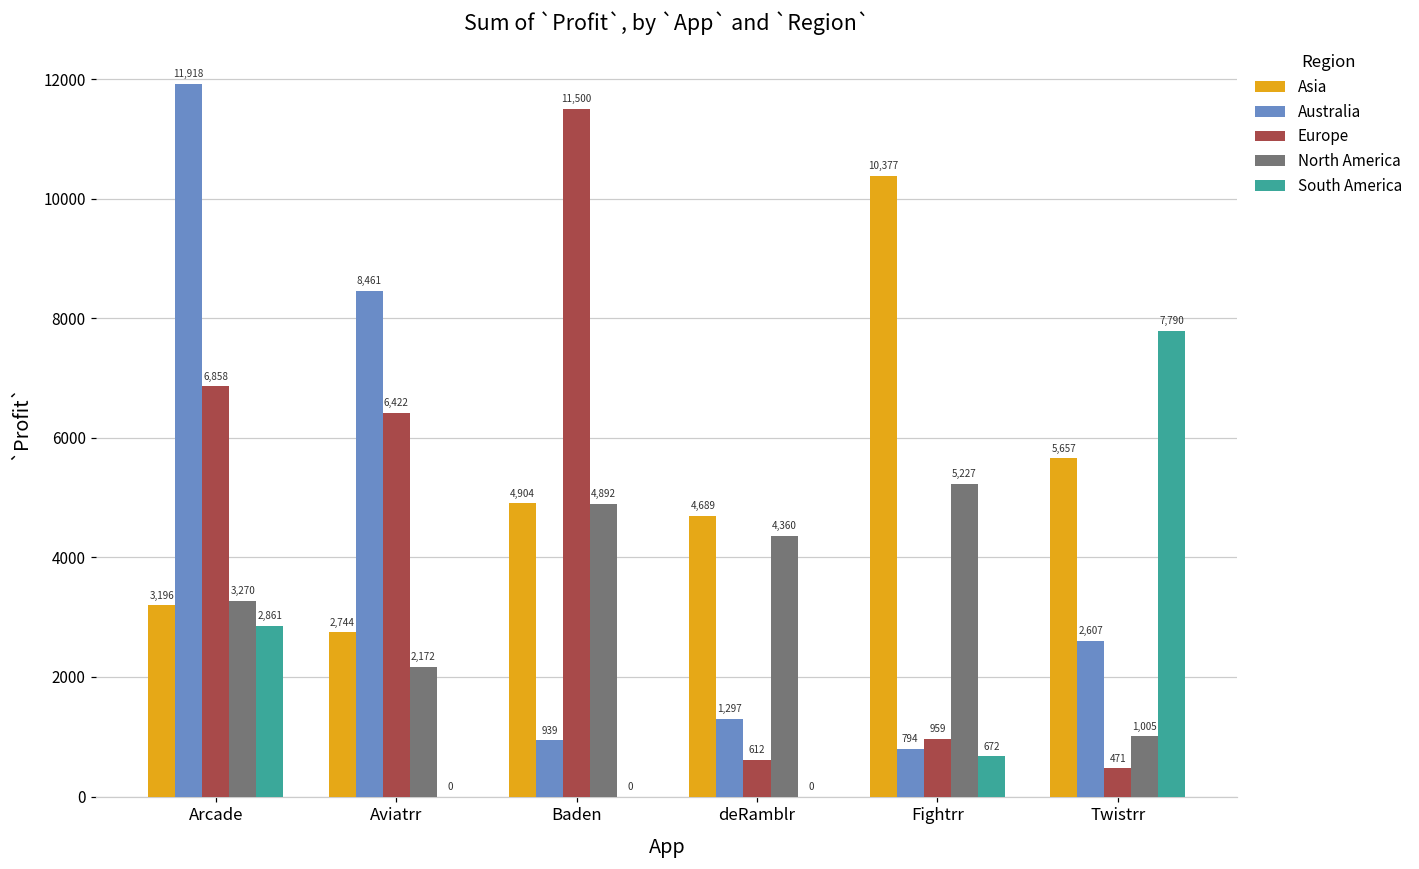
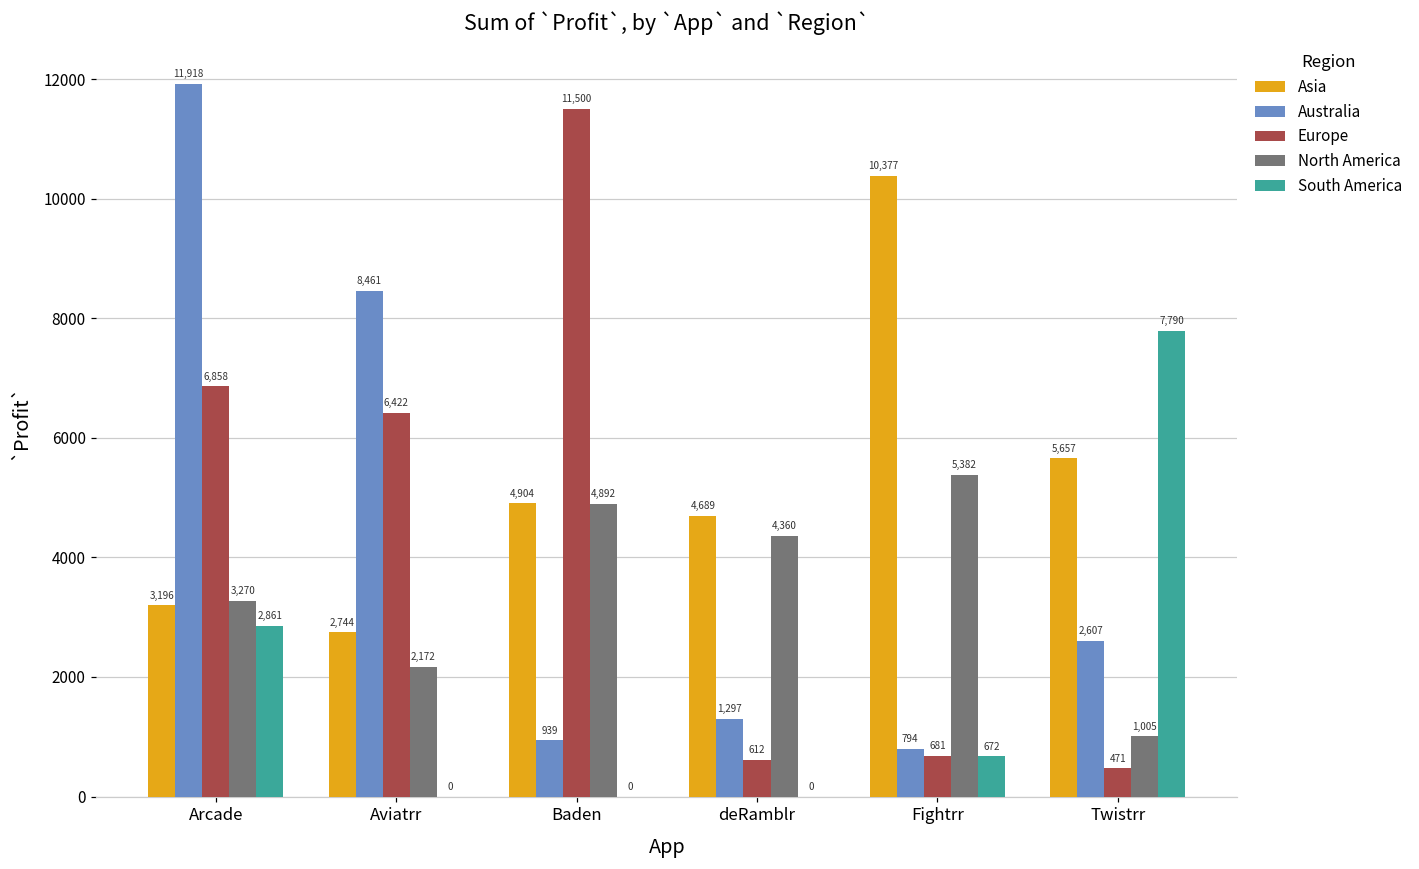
Europe, Fightrr: 959 -> 681
North America, Fightrr: 5,227 -> 5,382
